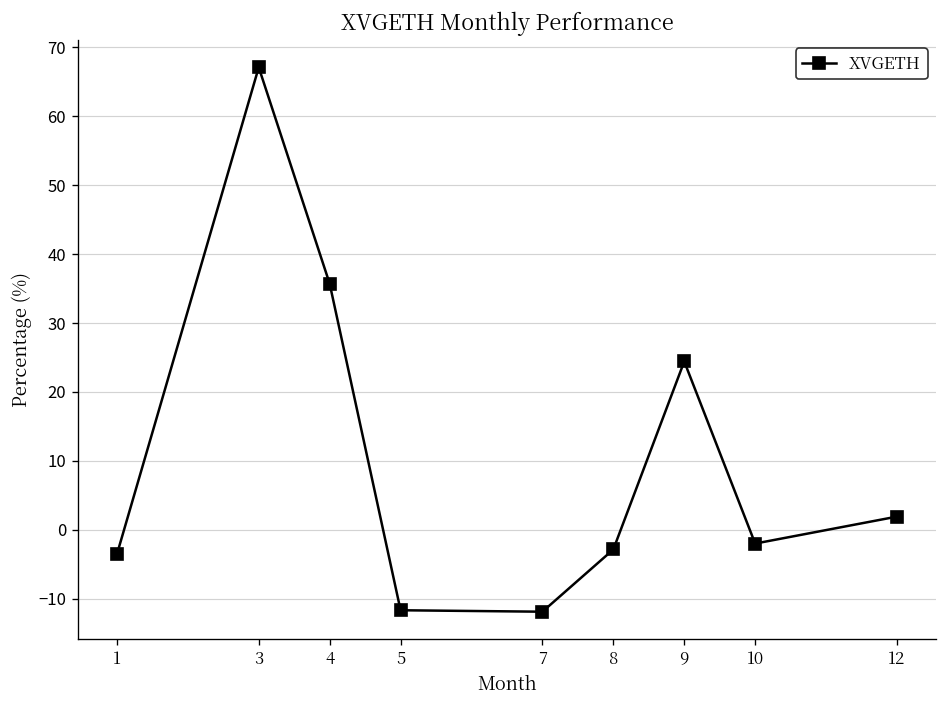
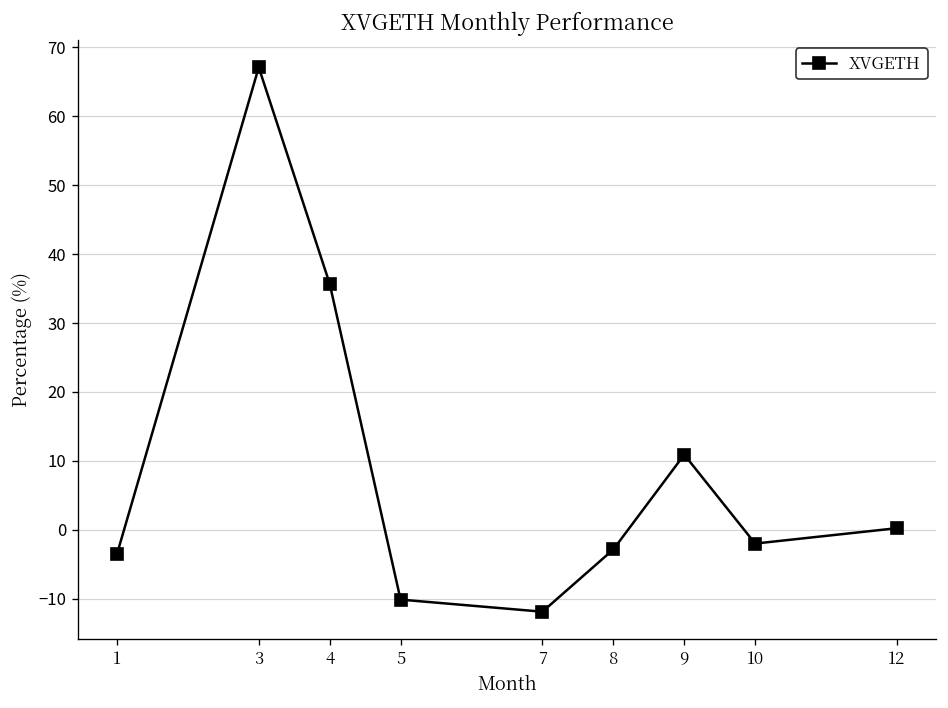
5: -12 -> -10
9: 24 -> 11
12: 2 -> 0
